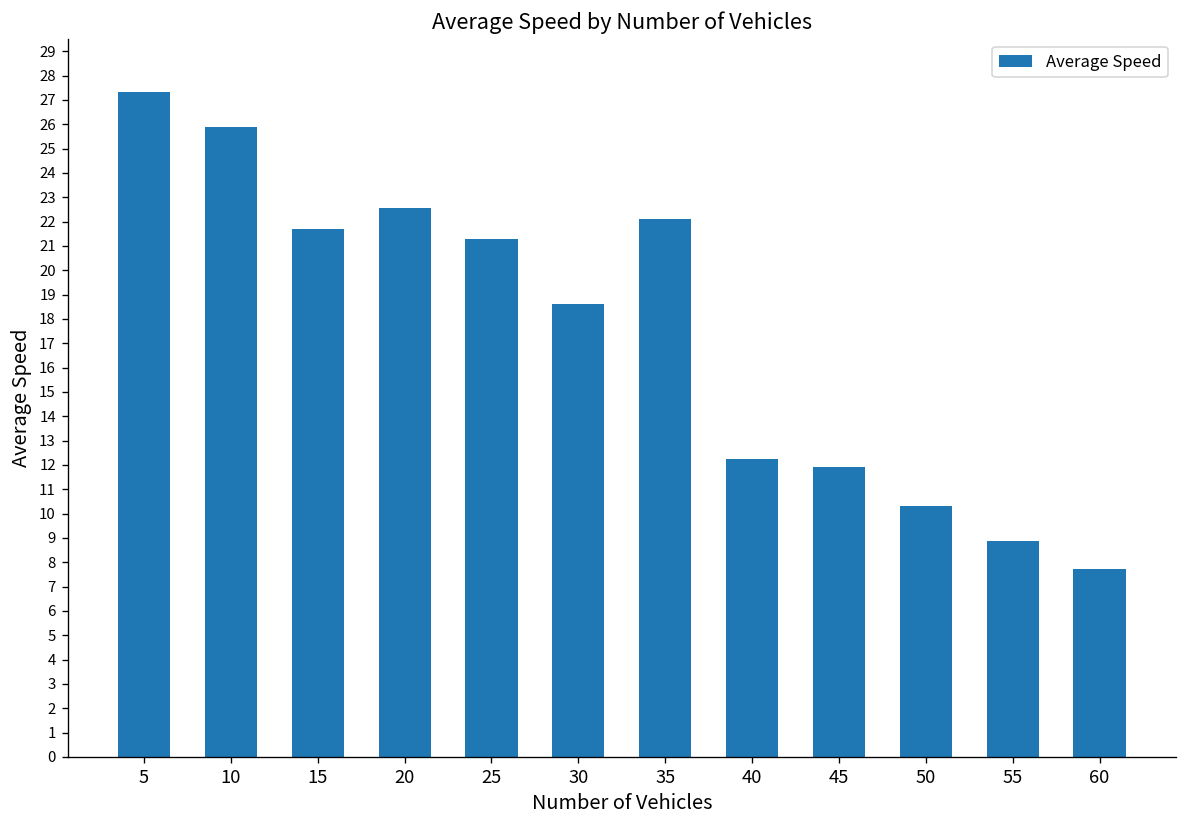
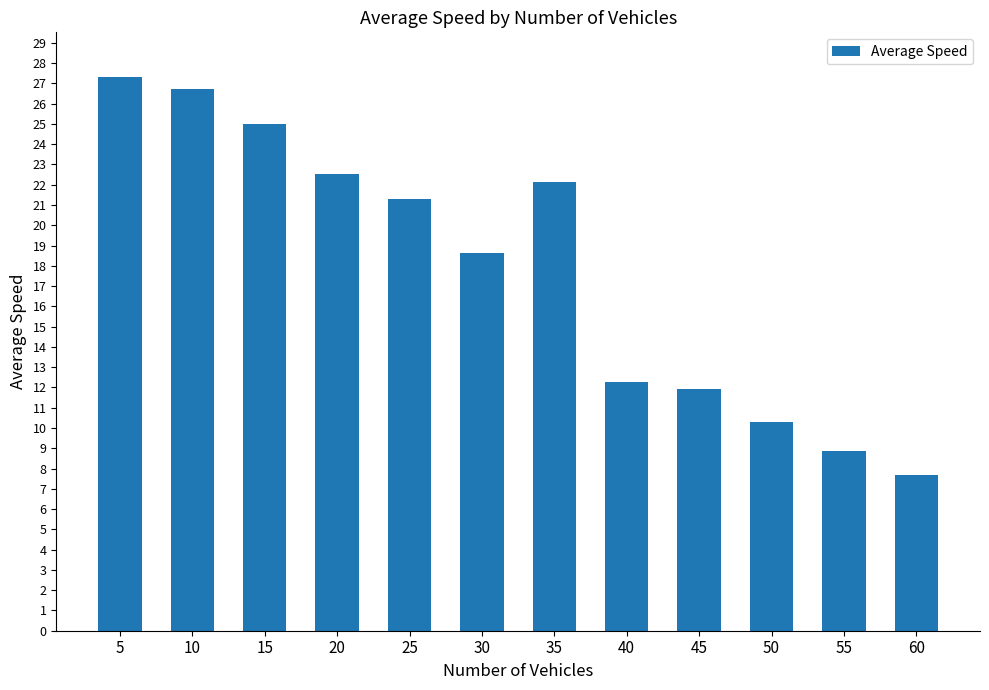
10: 25.9 -> 26.7
15: 21.7 -> 25.0
